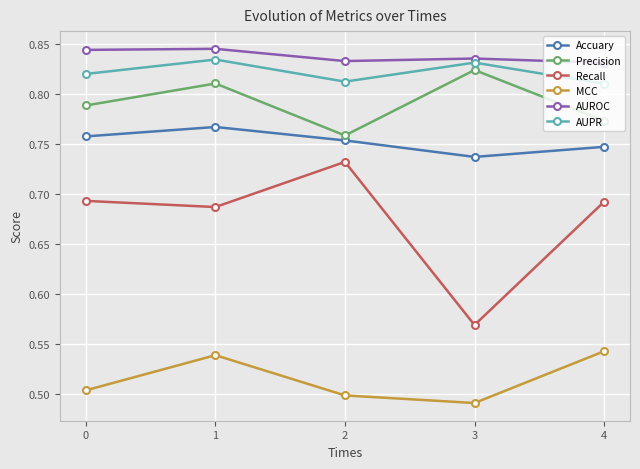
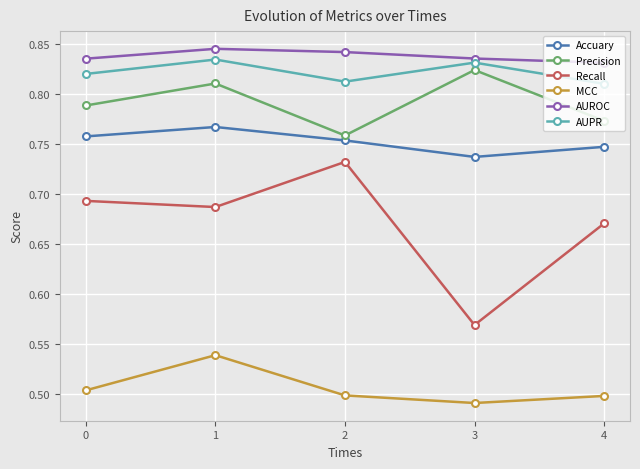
AUROC, 0: 0.844 -> 0.835
AUROC, 2: 0.83 -> 0.84
Recall, 4: 0.69 -> 0.67
MCC, 4: 0.54 -> 0.50
